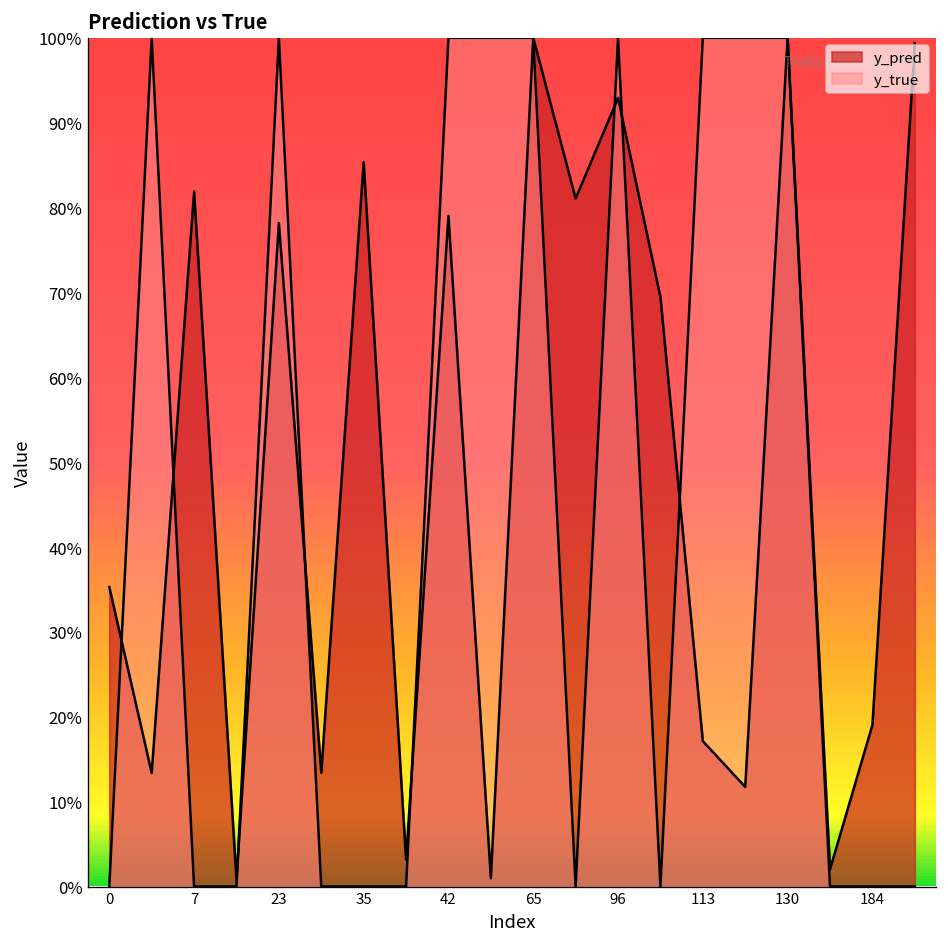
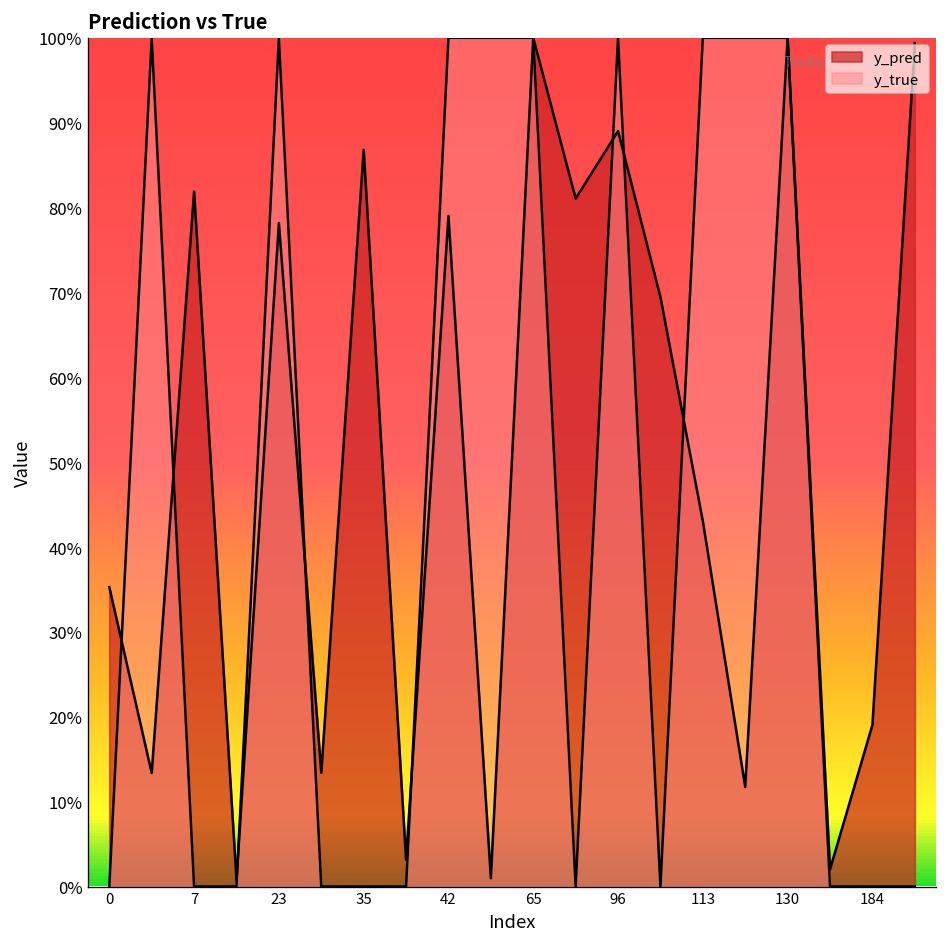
y_pred, 35: 85% -> 87%
y_pred, 96: 93% -> 89%
y_pred, 113: 17% -> 43%
